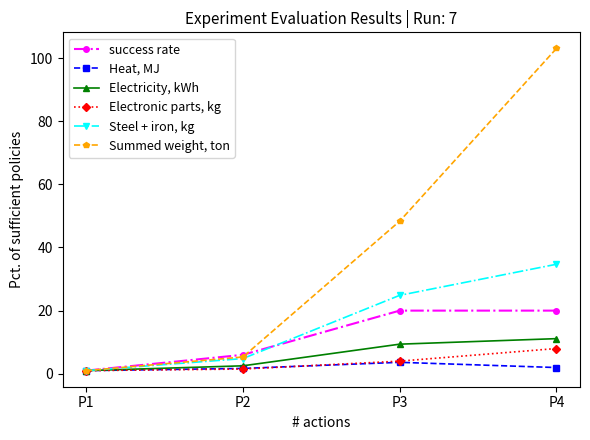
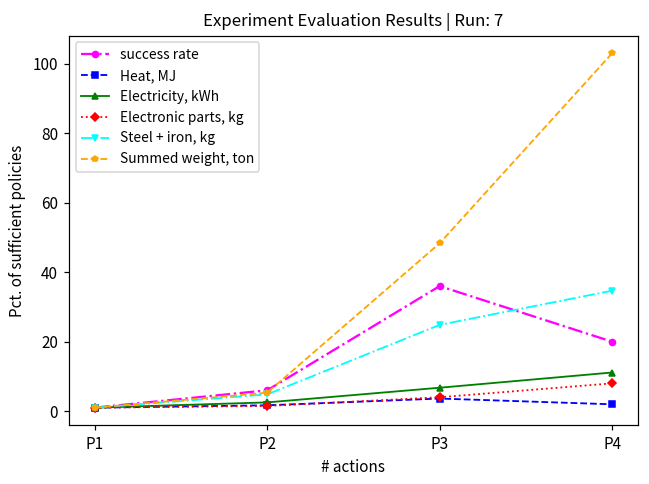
success rate, P3: 20 -> 36
Electricity, kWh, P3: 9 -> 7
